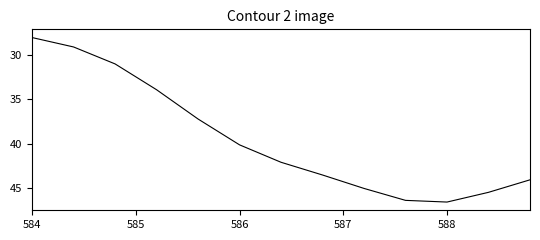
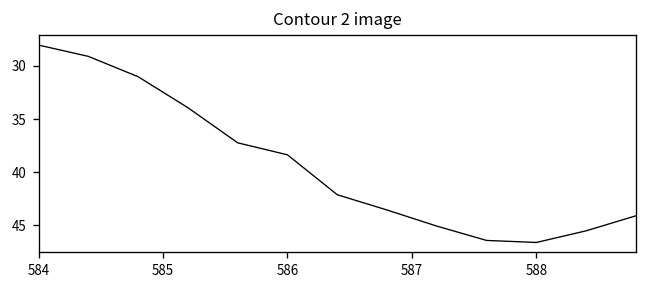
586: 40 -> 38
